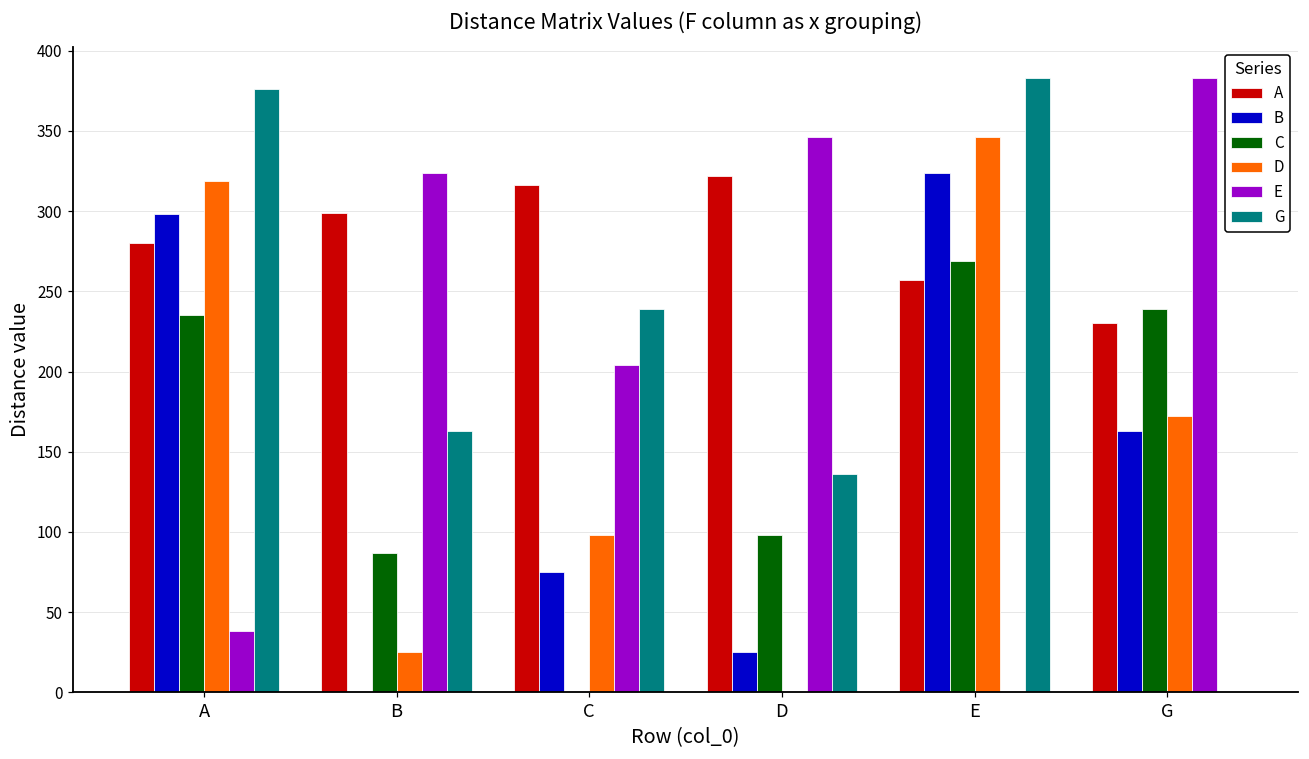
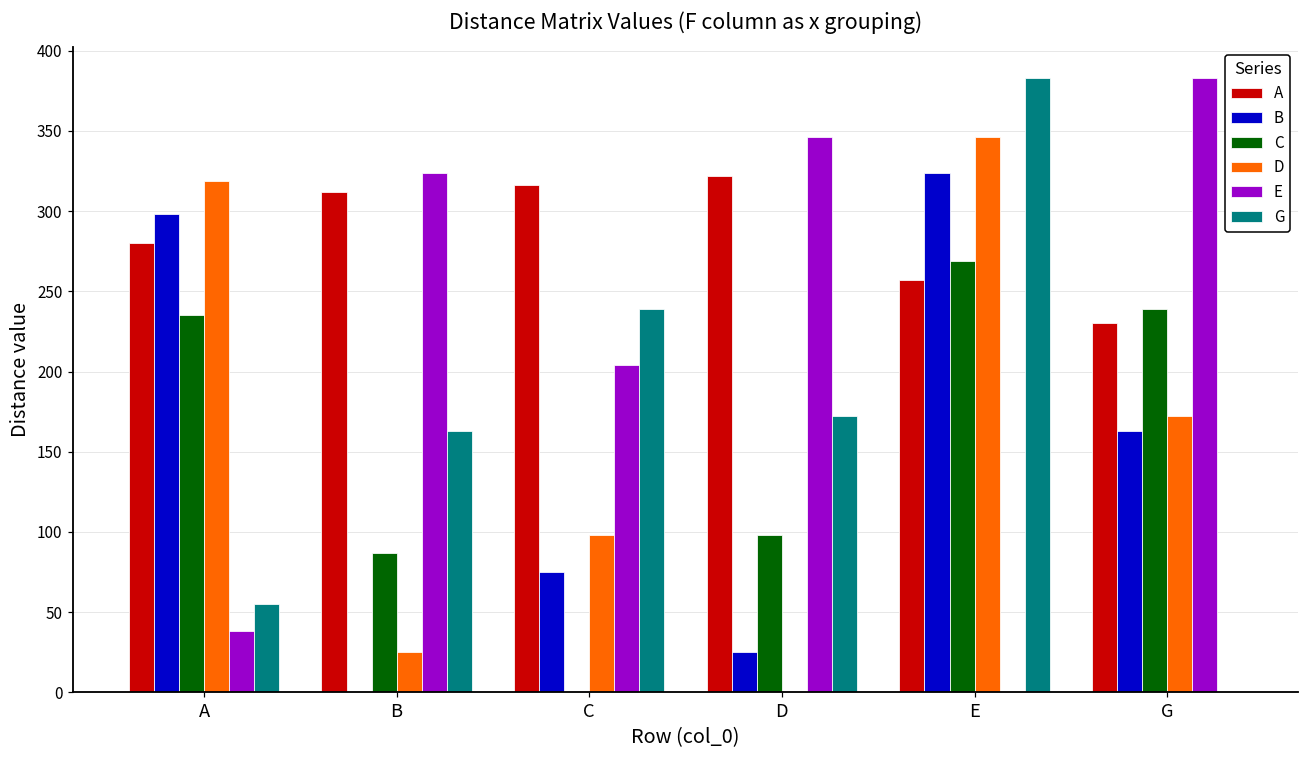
G, A: 376 -> 55
A, B: 299 -> 312
G, D: 136 -> 172
